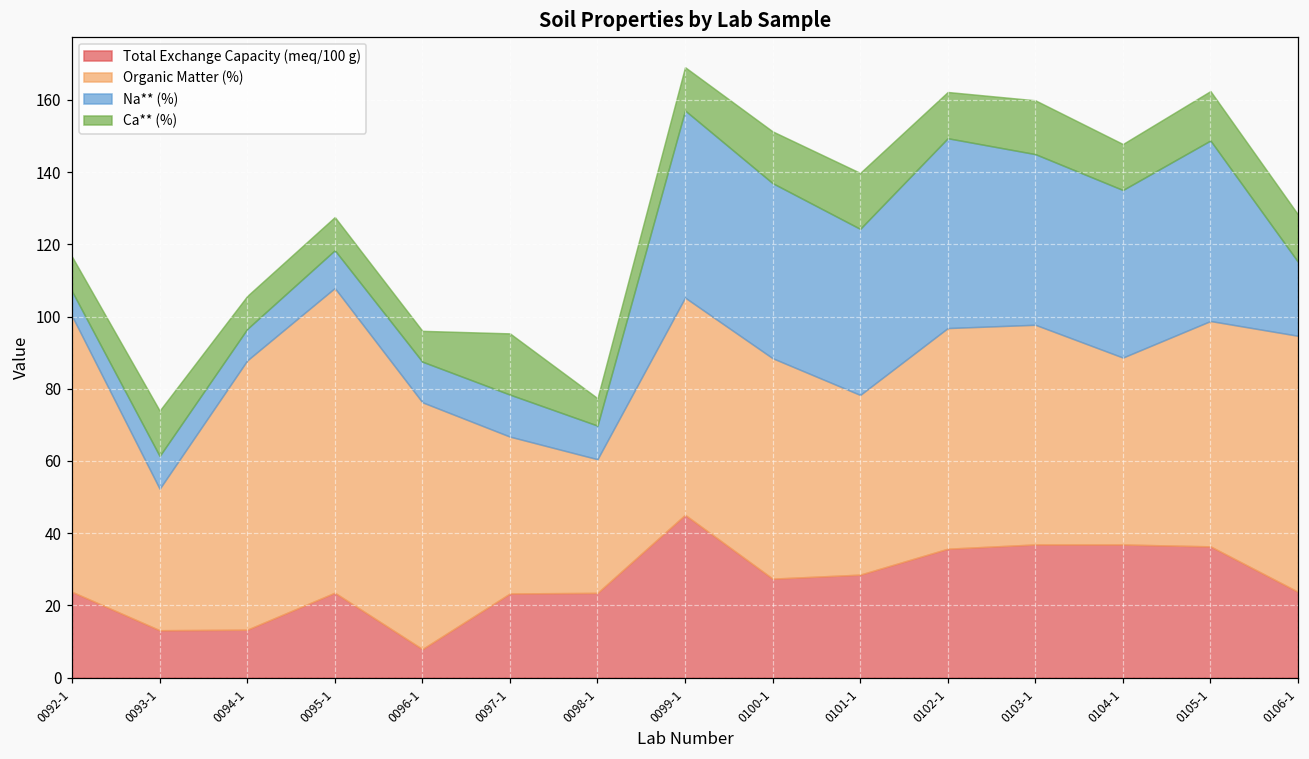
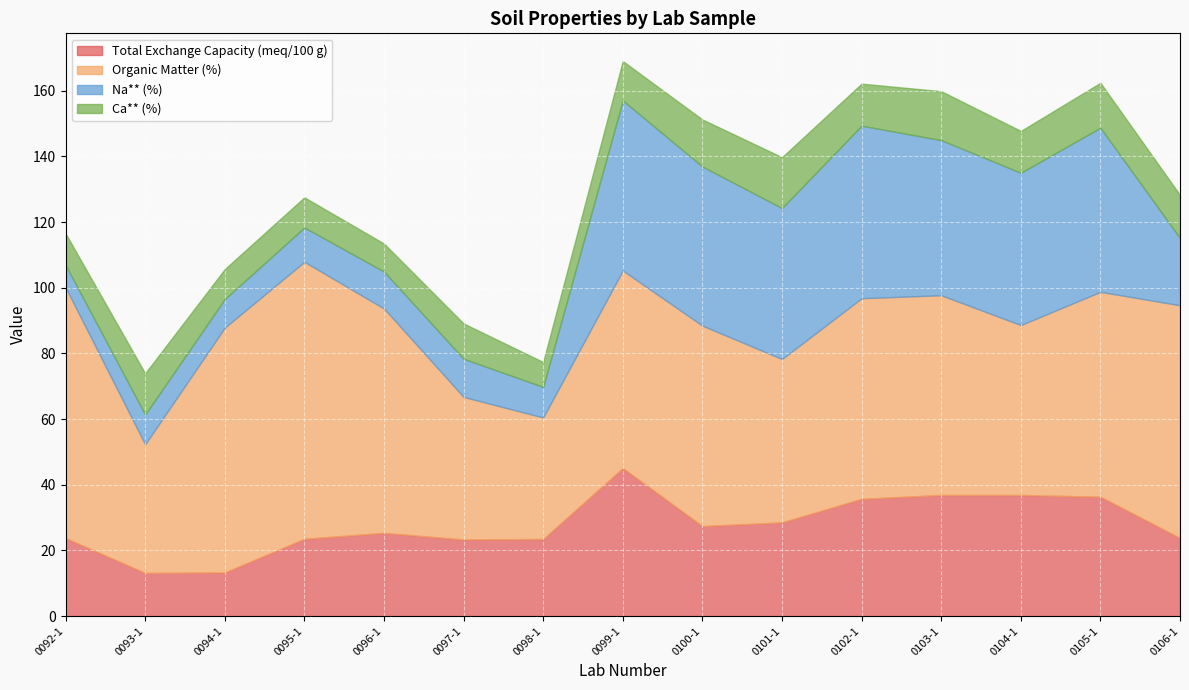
Total Exchange Capacity (meq/100 g), 0096-1: 8 -> 25
Ca** (%), 0097-1: 17 -> 11
